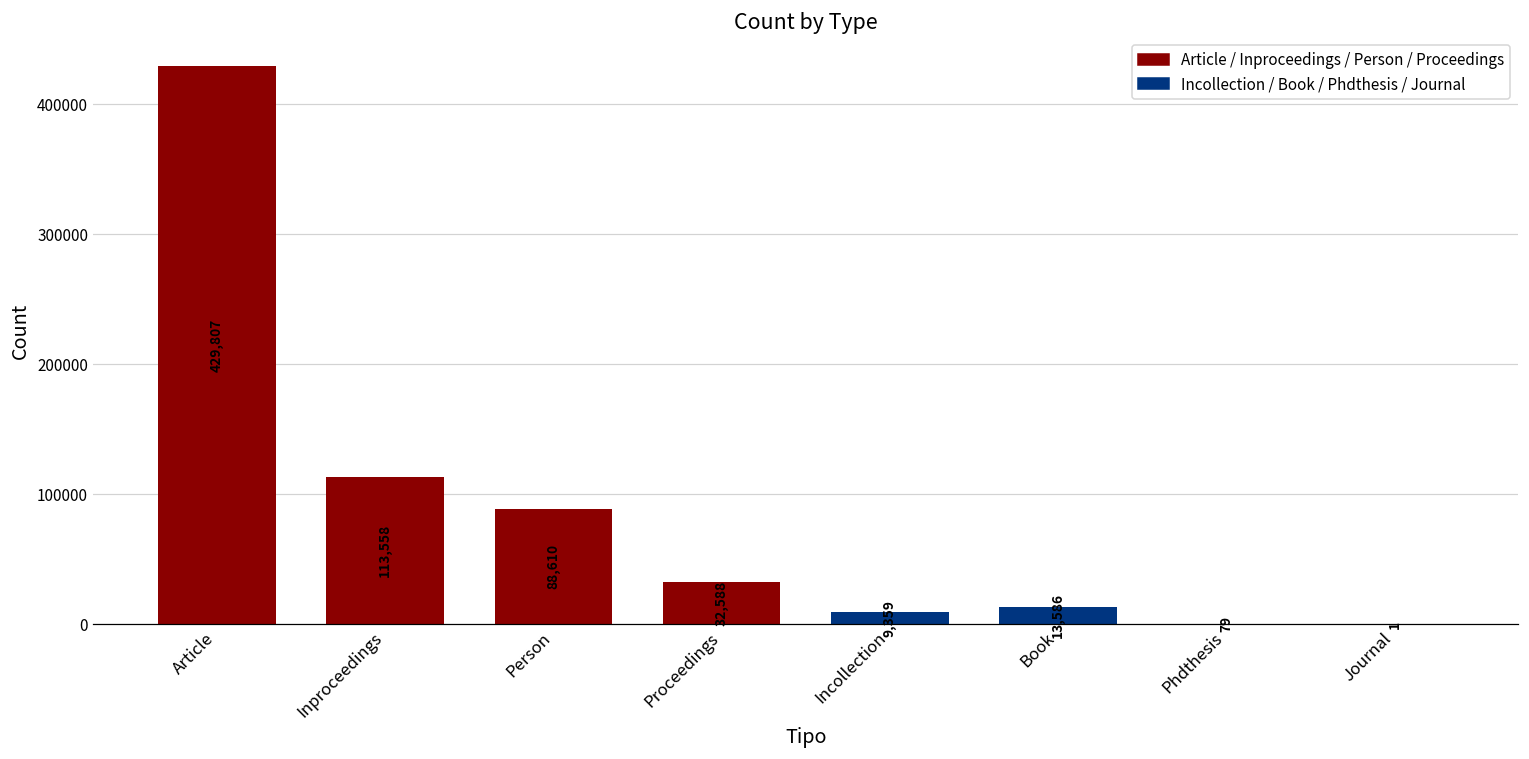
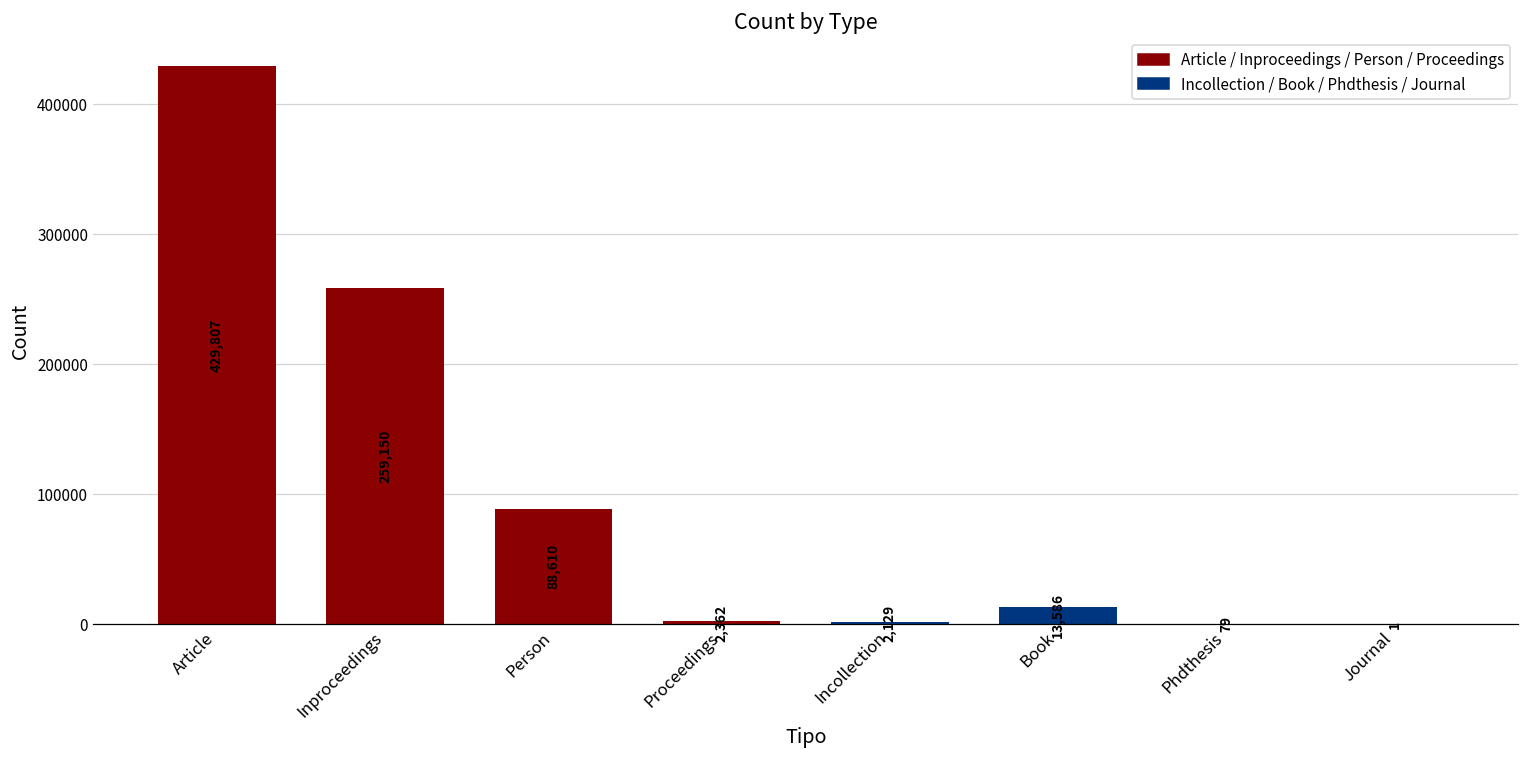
Inproceedings: 113,558 -> 259,150
Proceedings: 32,588 -> 2,362
Incollection: 9,359 -> 2,129
